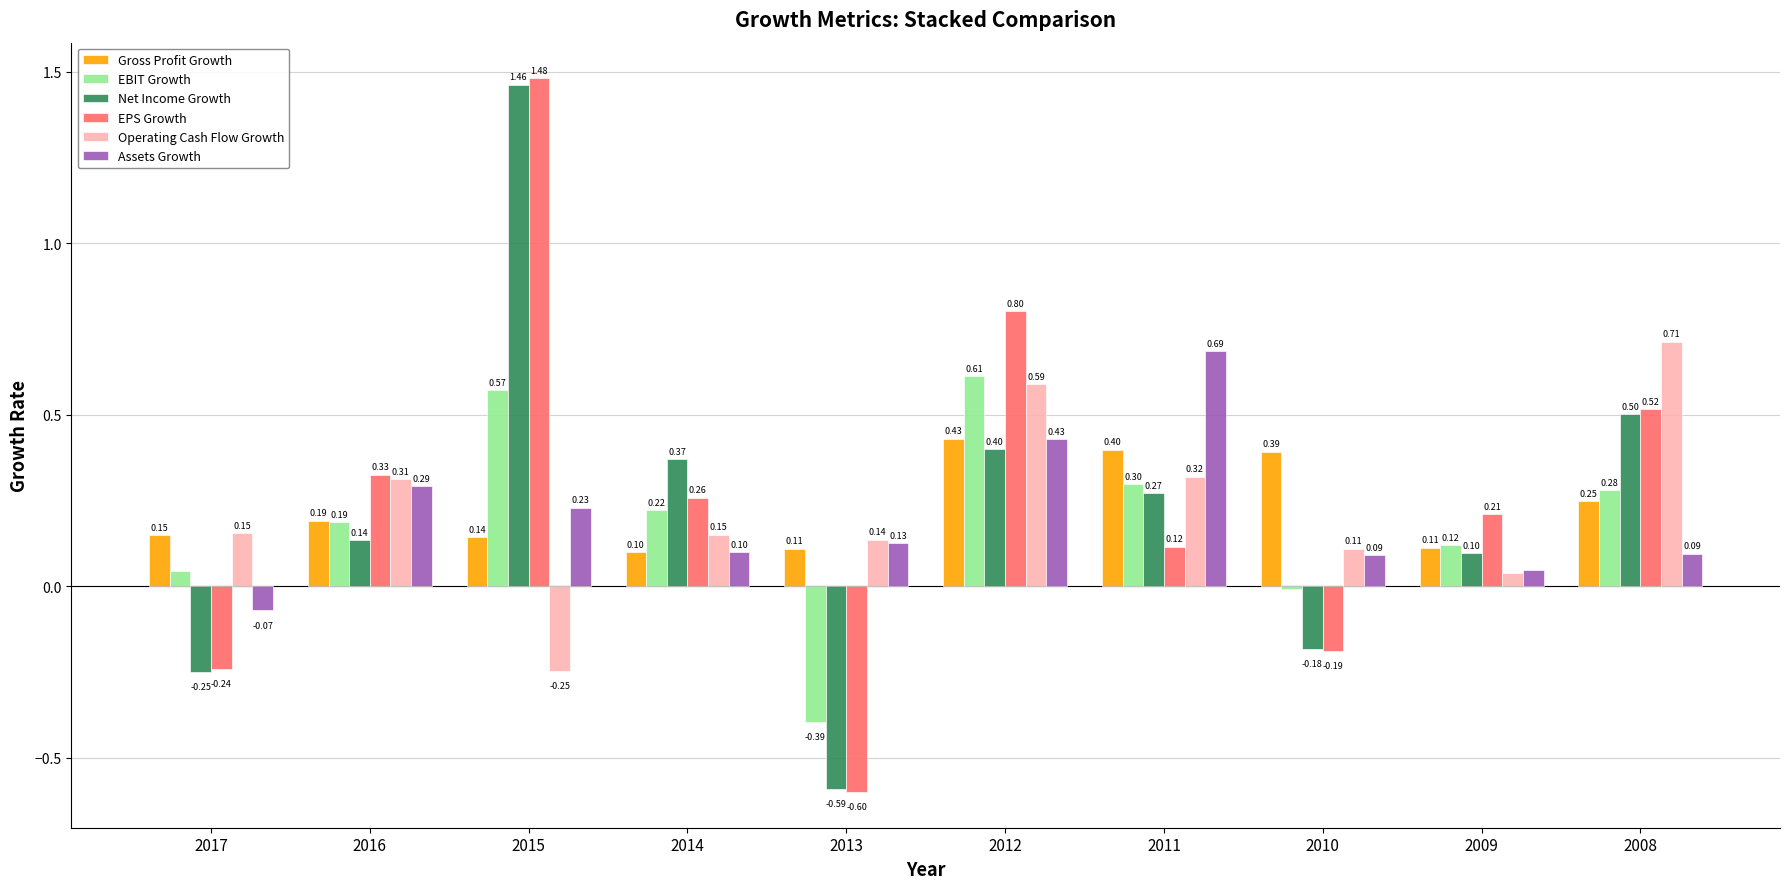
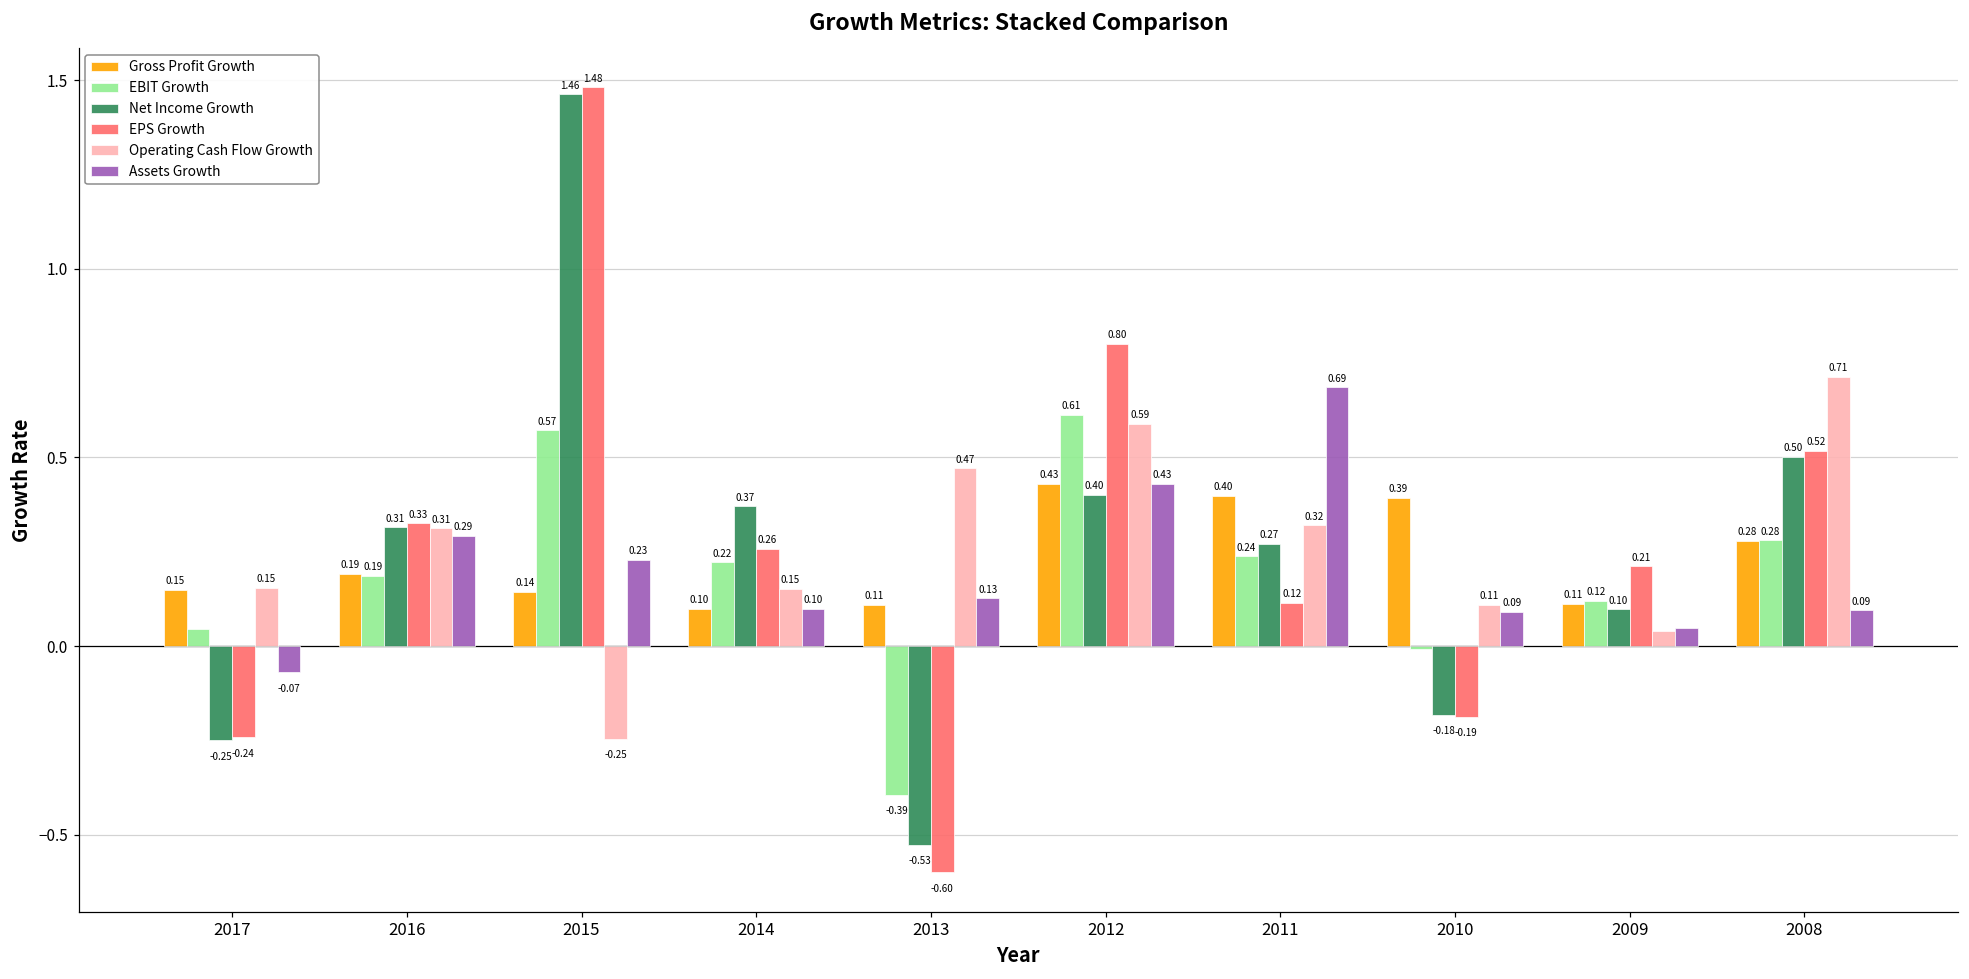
Net Income Growth, 2016: 0.14 -> 0.31
Net Income Growth, 2013: -0.59 -> -0.53
Operating Cash Flow Growth, 2013: 0.14 -> 0.47
EBIT Growth, 2011: 0.30 -> 0.24
Gross Profit Growth, 2008: 0.25 -> 0.28
